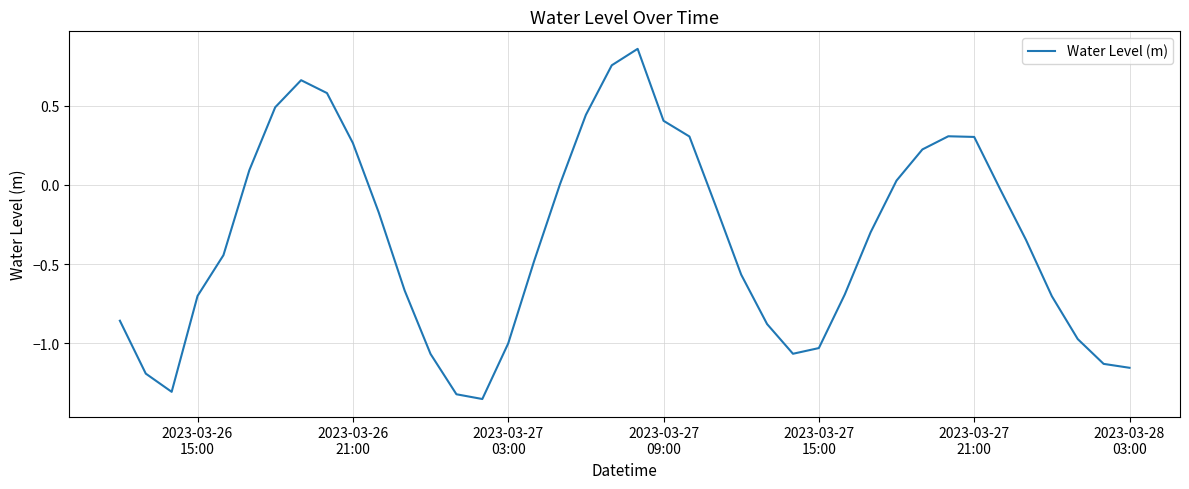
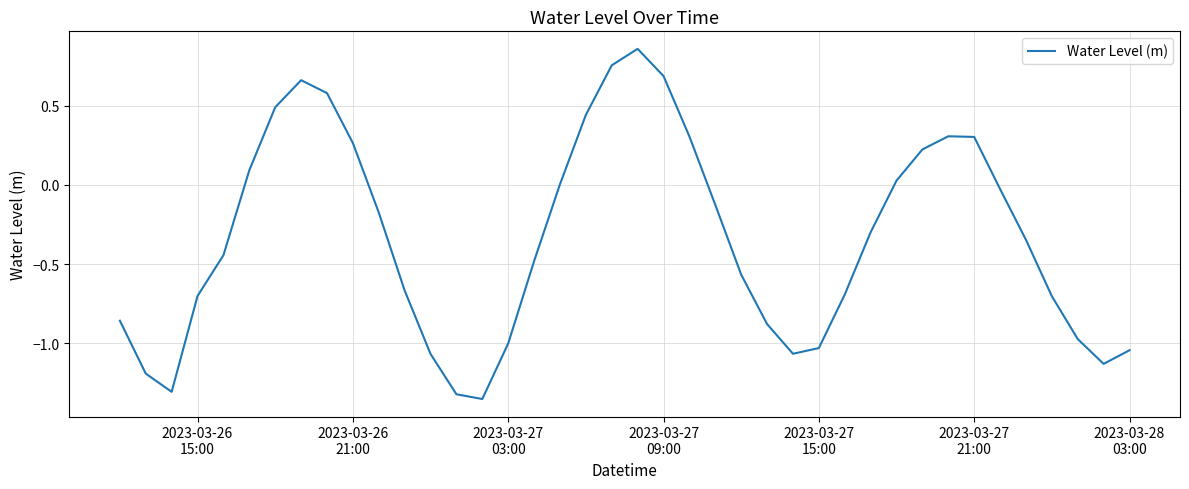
2023-03-27 09:00: 0.41 -> 0.69
2023-03-28 03:00: -1.15 -> -1.04
